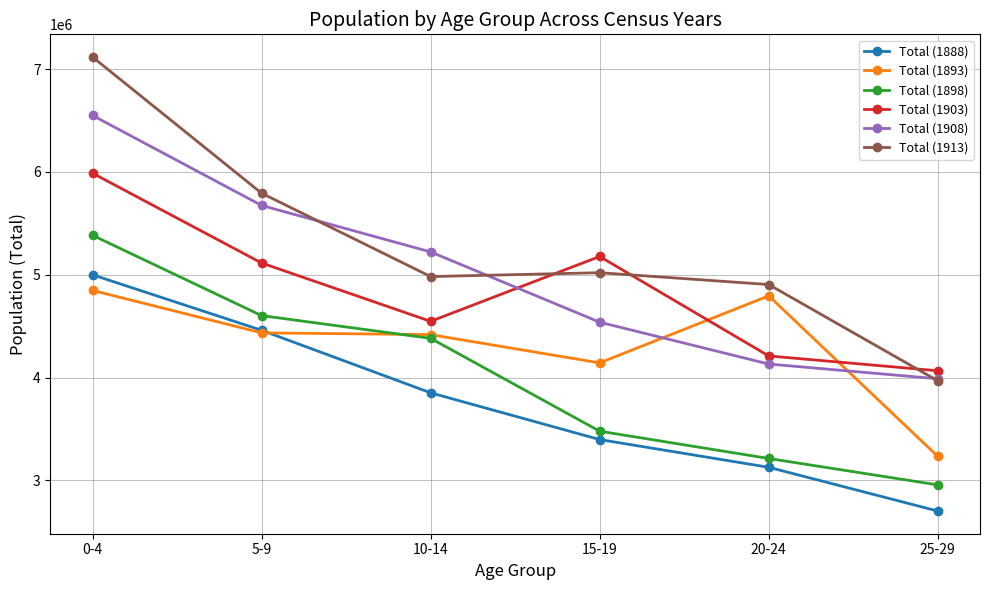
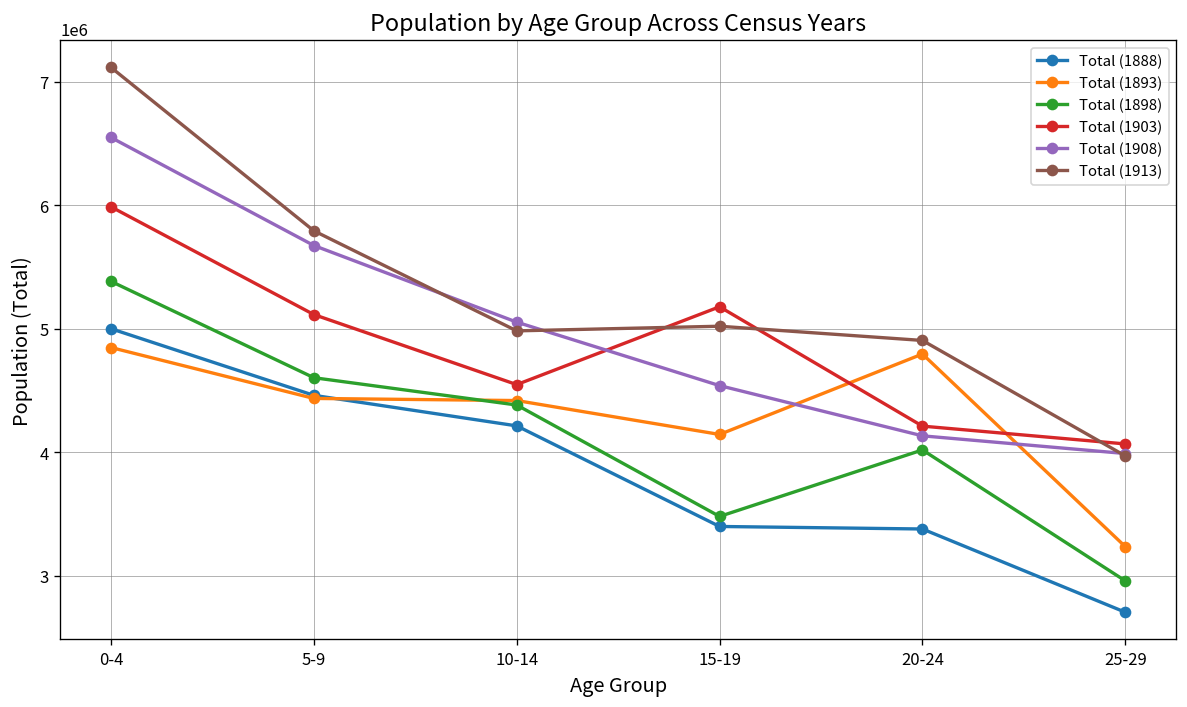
Total (1888), 10-14: 3850000 -> 4210000
Total (1908), 10-14: 5220000 -> 5050000
Total (1888), 20-24: 3130000 -> 3380000
Total (1898), 20-24: 3210000 -> 4020000
